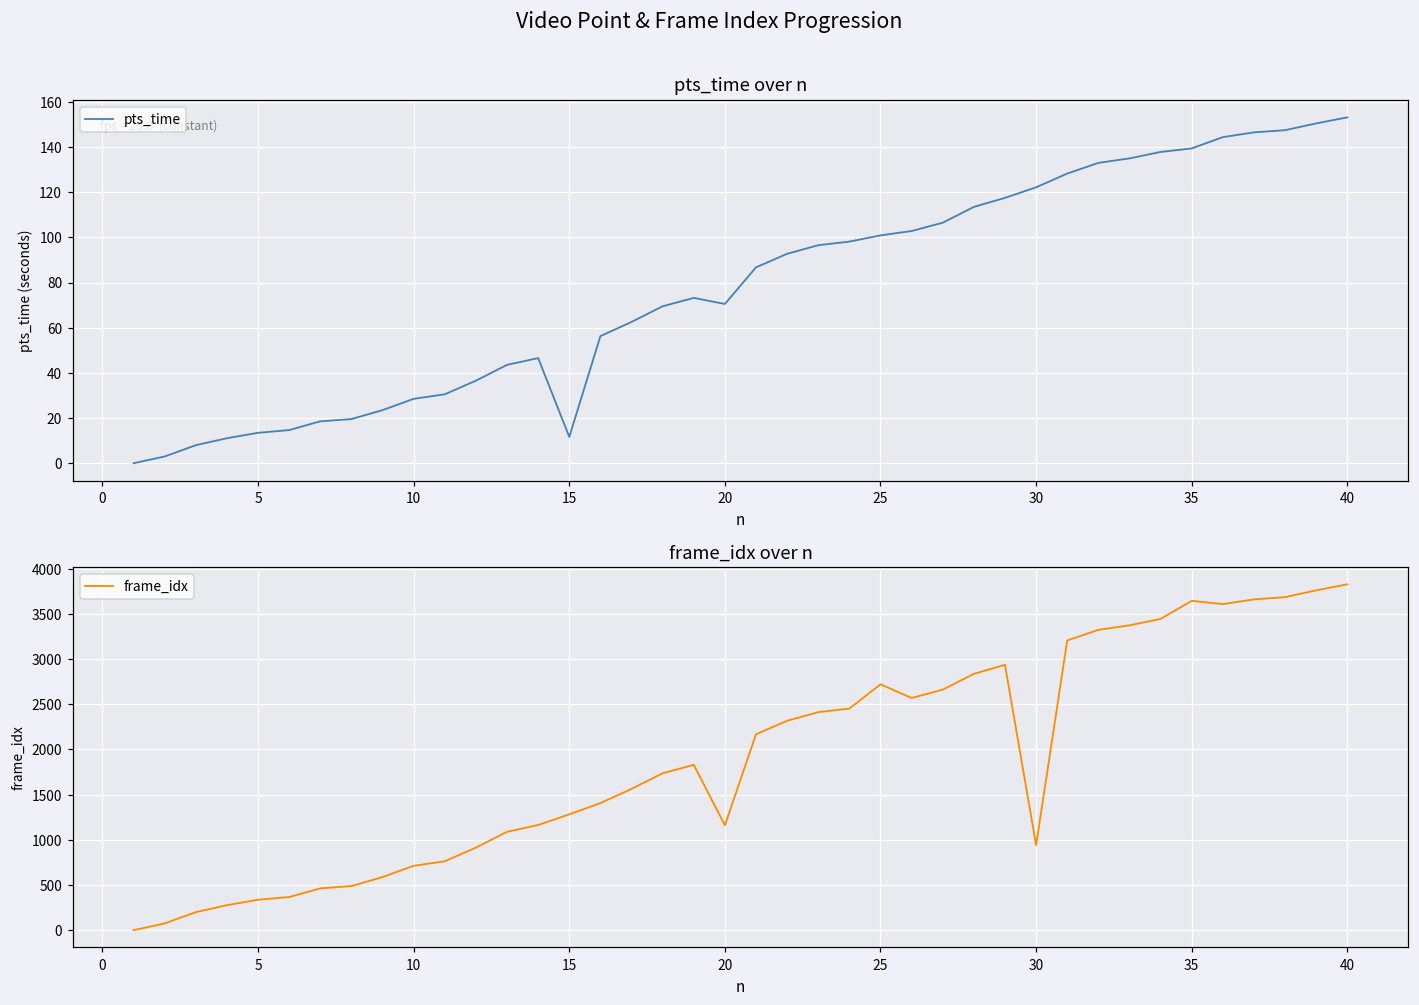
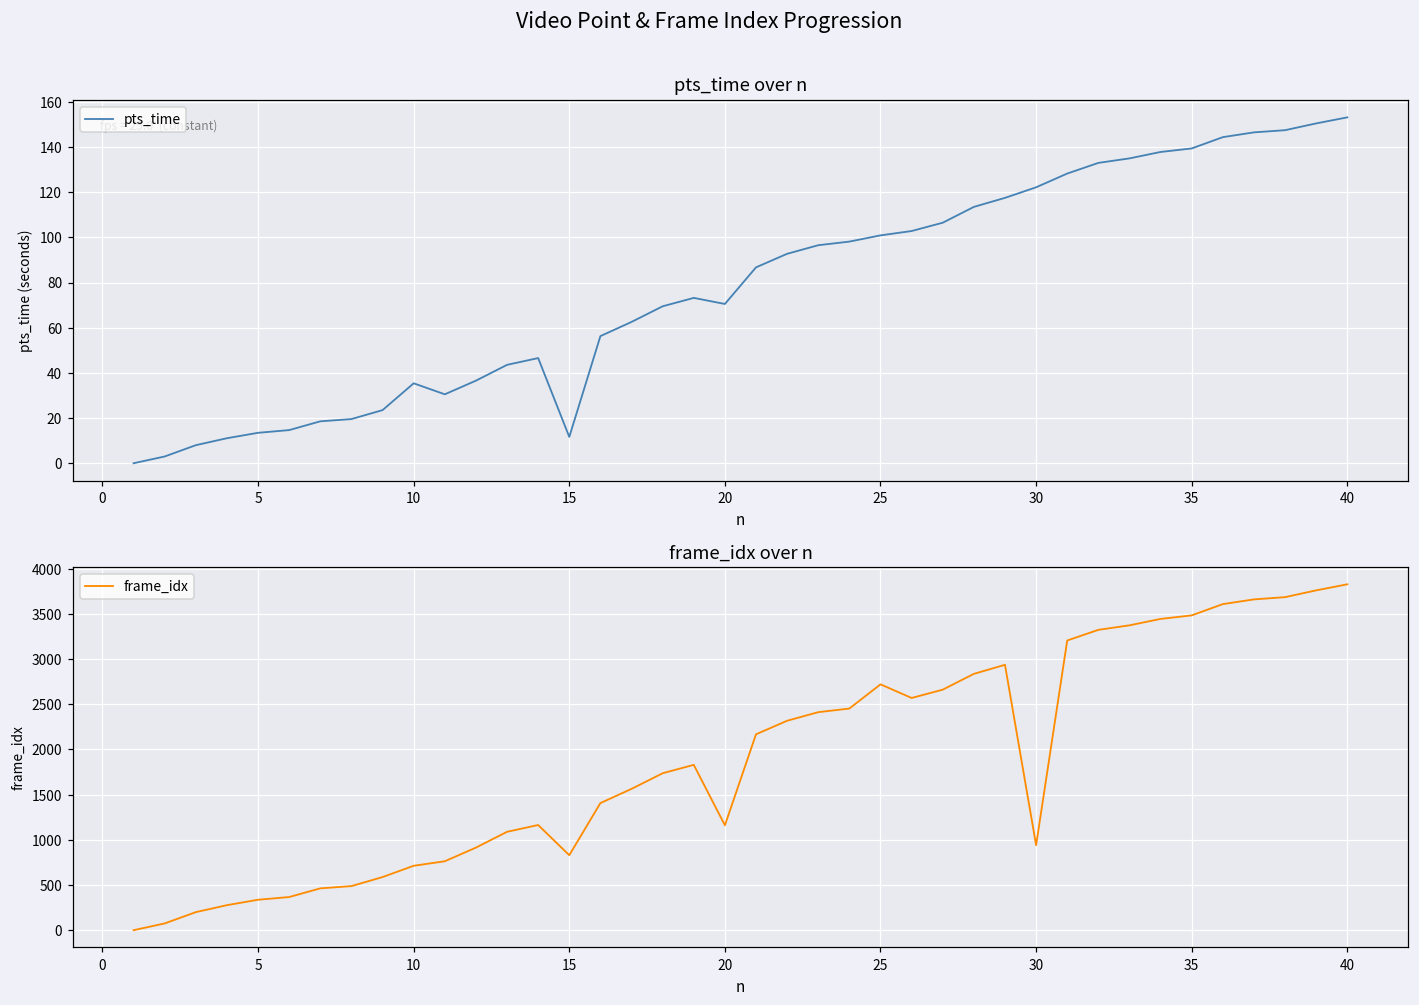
pts_time over n, 10: 29 -> 35
frame_idx over n, 15: 1300 -> 800
frame_idx over n, 35: 3600 -> 3500
